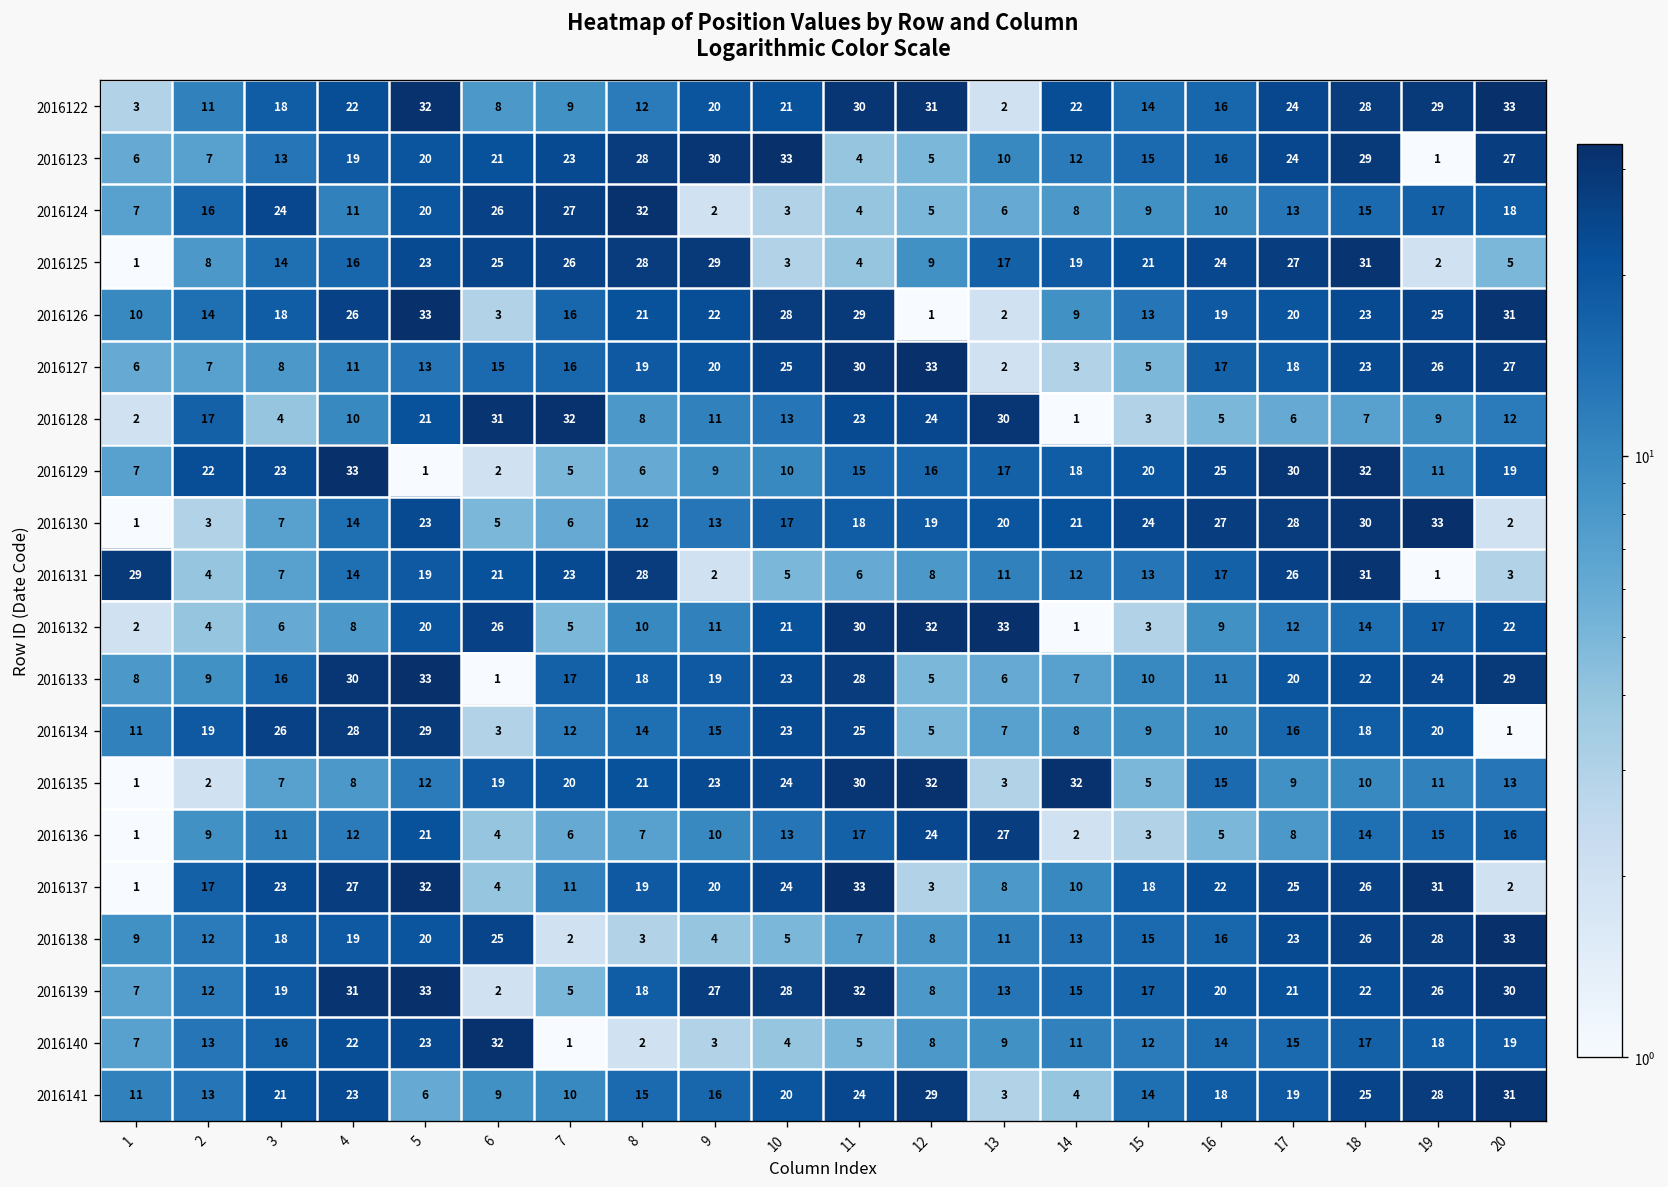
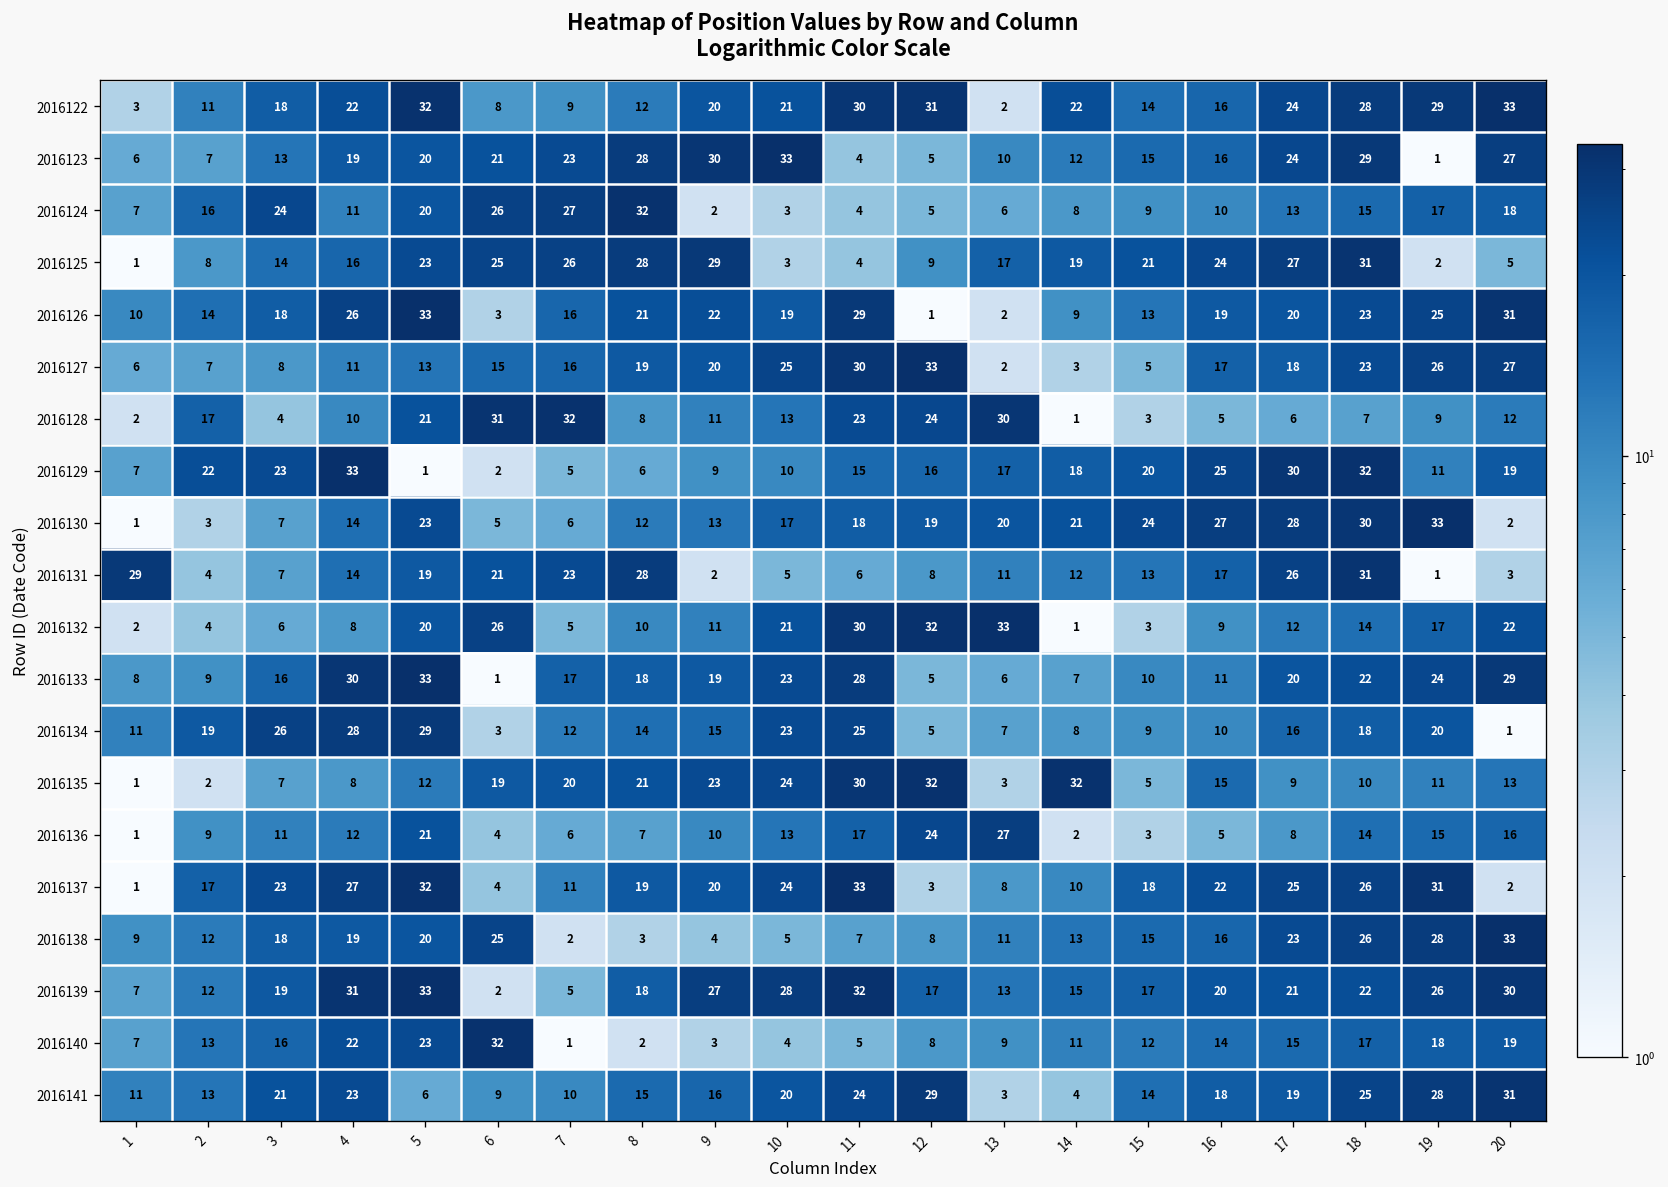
2016126, 10: 28 -> 19
2016139, 12: 8 -> 17
